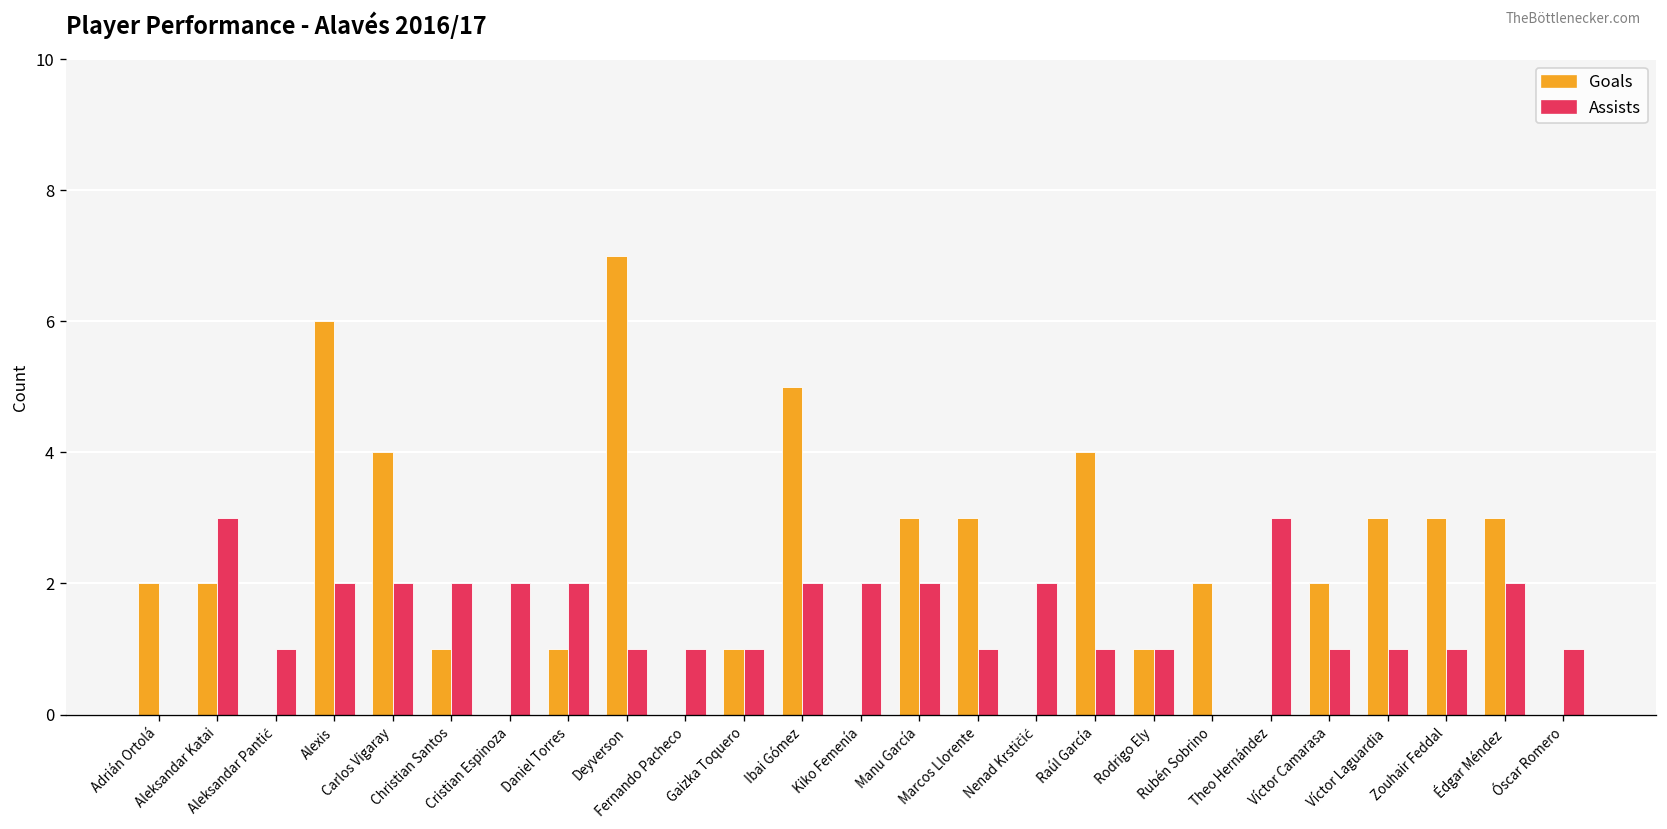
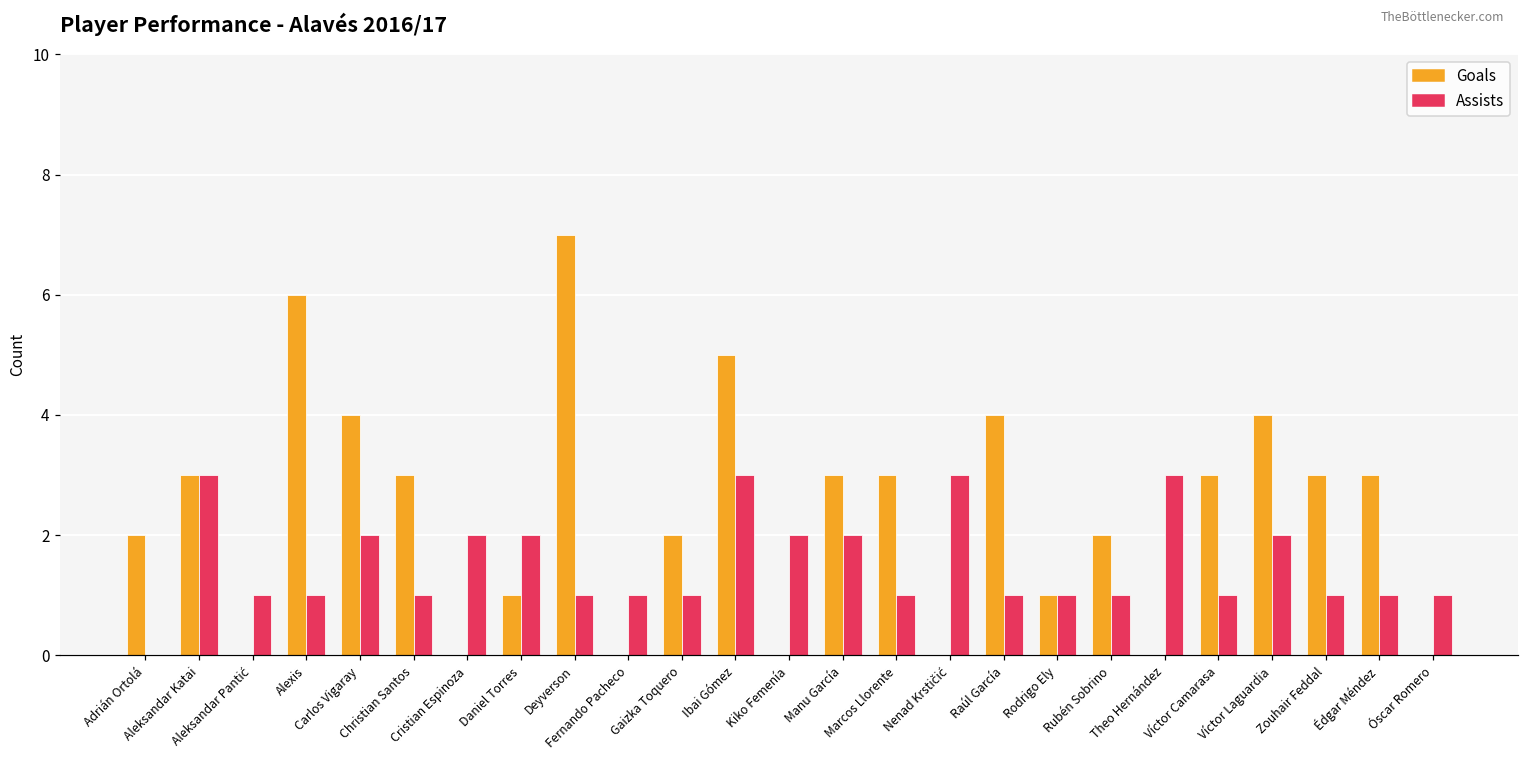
Goals, Aleksandar Katai: 2 -> 3
Assists, Alexis: 2 -> 1
Goals, Christian Santos: 1 -> 3
Assists, Christian Santos: 2 -> 1
Goals, Gaizka Toquero: 1 -> 2
Assists, Ibai Gómez: 2 -> 3
Assists, Nenad Krstičić: 2 -> 3
Assists, Rubén Sobrino: 0 -> 1
Goals, Víctor Camarasa: 2 -> 3
Goals, Víctor Laguardia: 3 -> 4
Assists, Víctor Laguardia: 1 -> 2
Assists, Édgar Méndez: 2 -> 1
